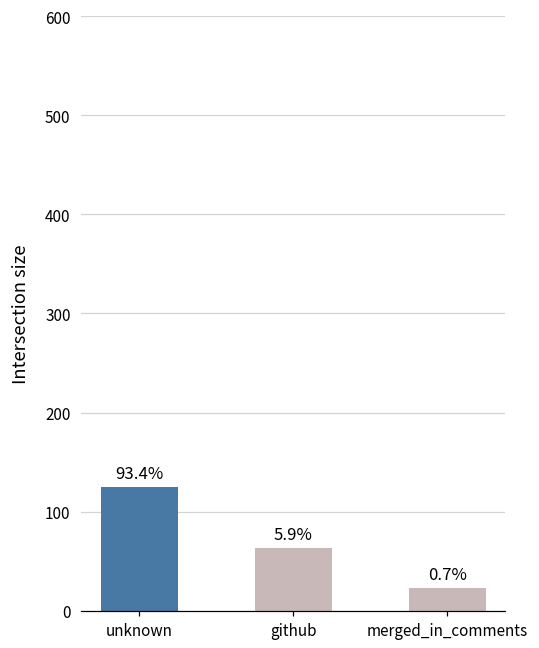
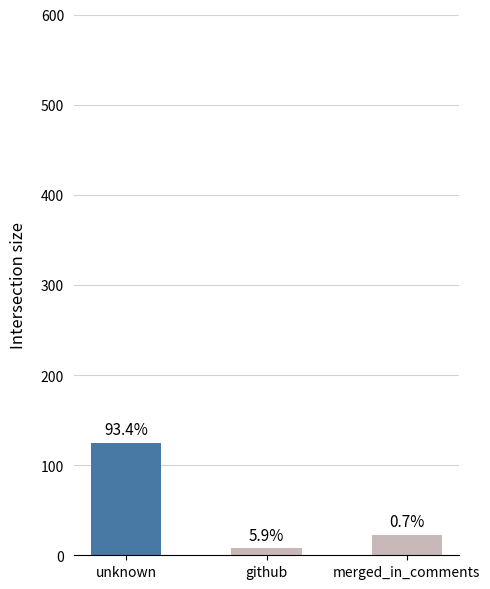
github: 60 -> 10
